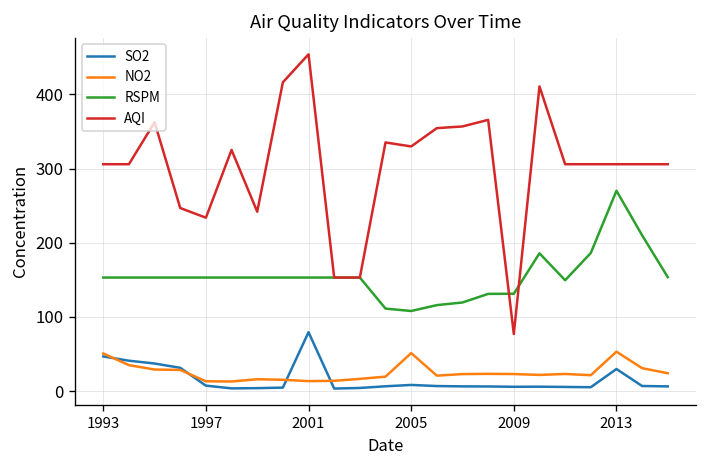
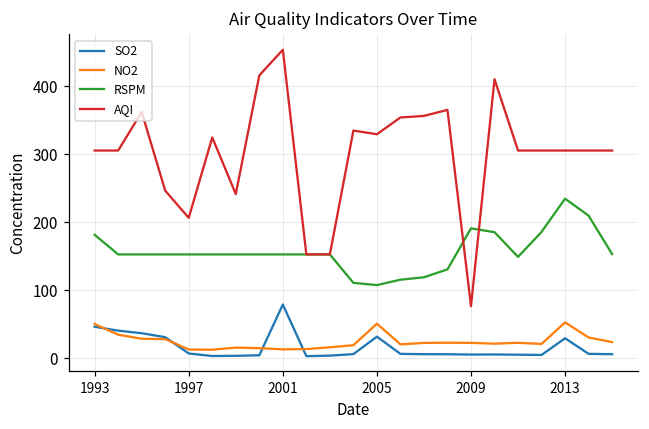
RSPM, 1993: 150 -> 180
AQI, 1997: 230 -> 210
SO2, 2005: 10 -> 30
RSPM, 2009: 130 -> 190
RSPM, 2013: 270 -> 240
